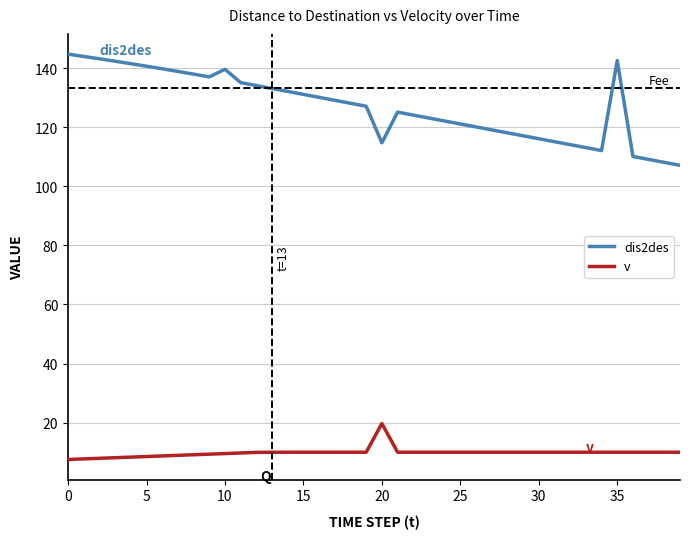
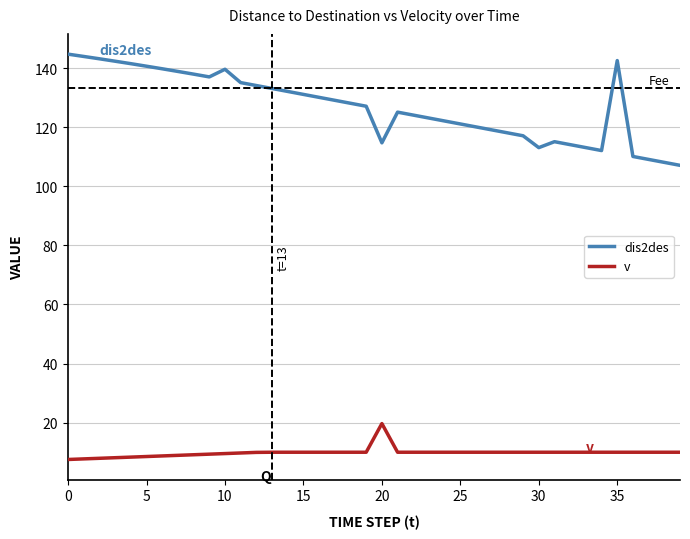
dis2des, 30: 116 -> 113
